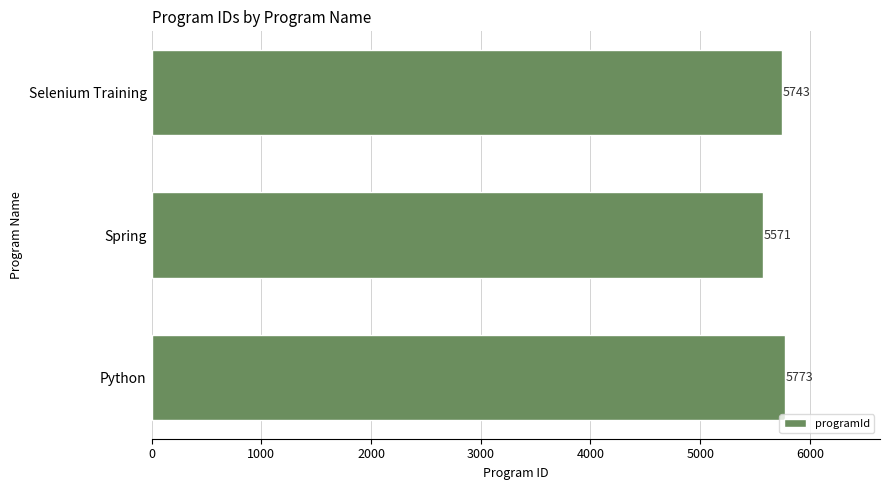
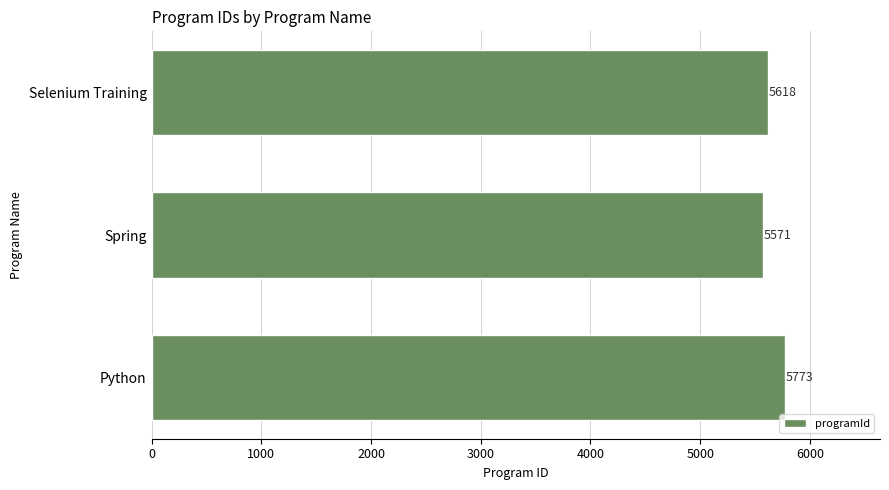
Selenium Training: 5743 -> 5618
